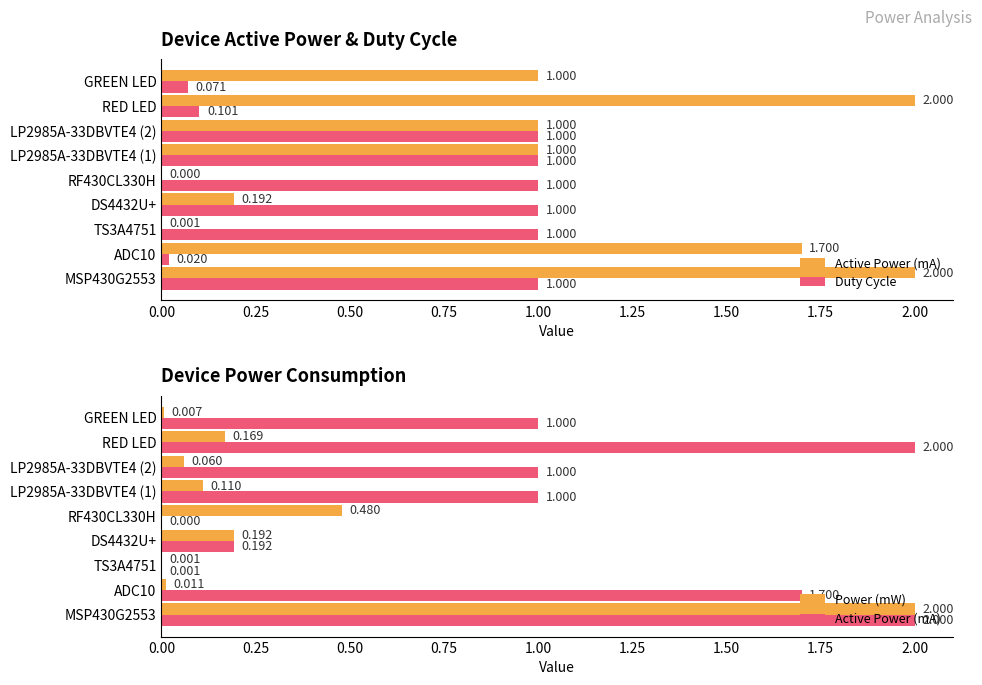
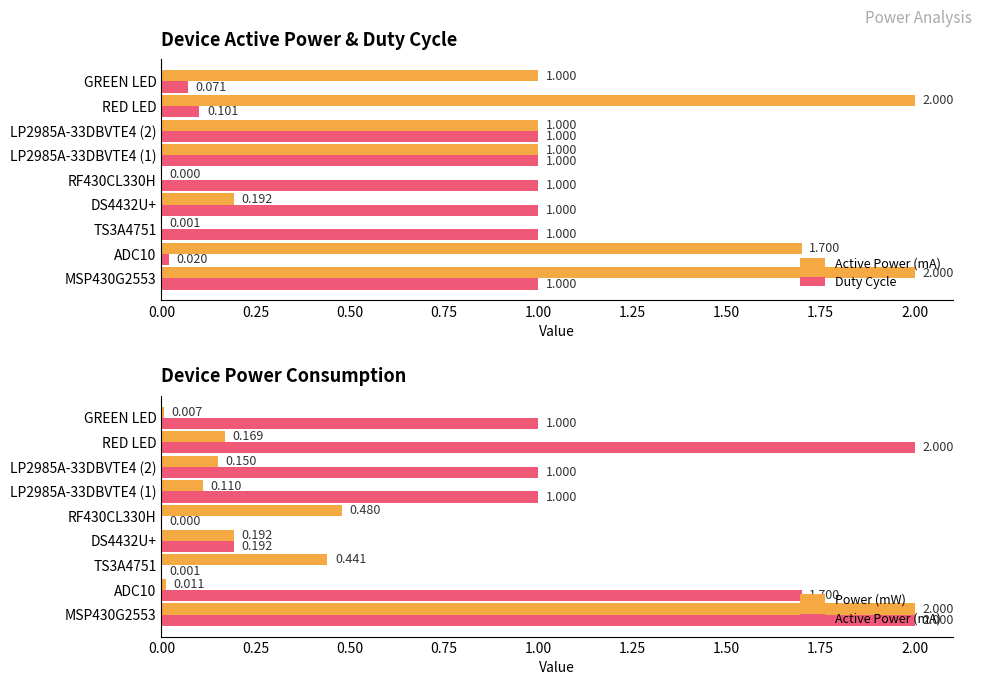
Device Power Consumption, Power (mW), LP2985A-33DBVTE4 (2): 0.060 -> 0.150
Device Power Consumption, Power (mW), TS3A4751: 0.001 -> 0.441
